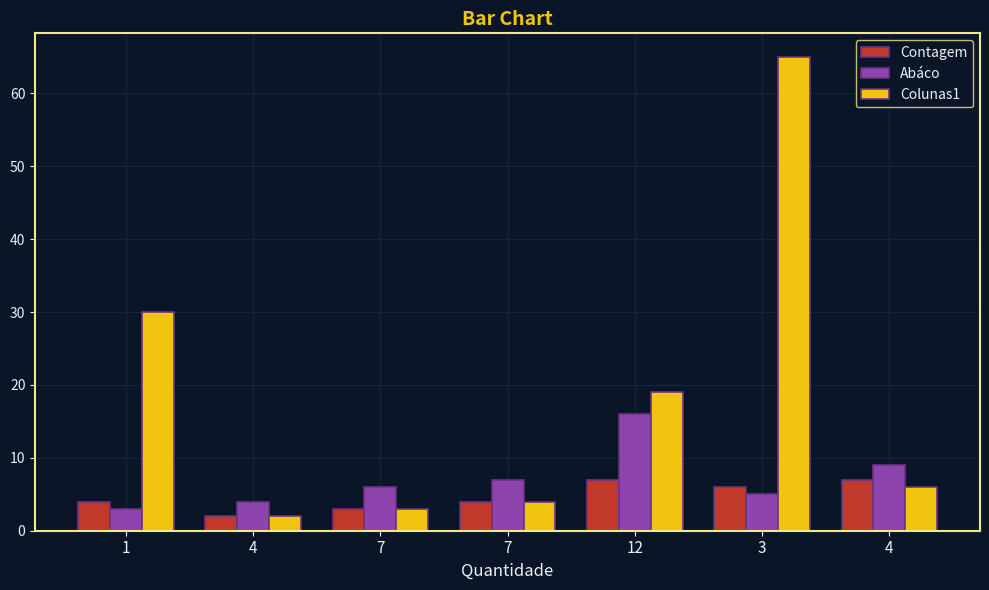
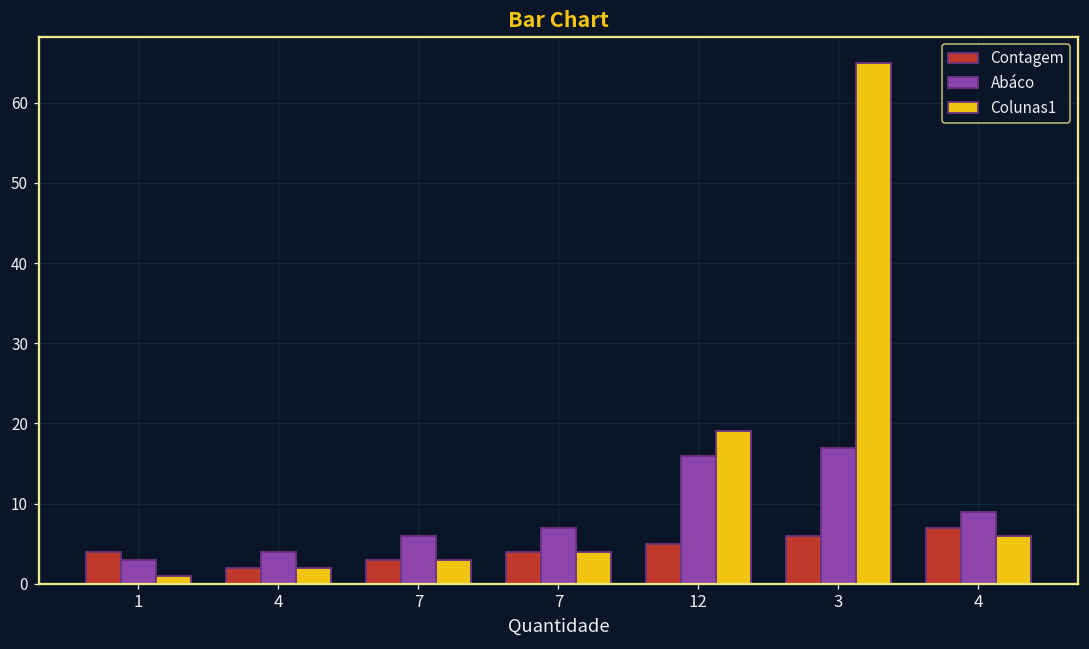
Colunas1, 1: 30 -> 1
Contagem, 12: 7 -> 5
Abáco, 3: 5 -> 17
